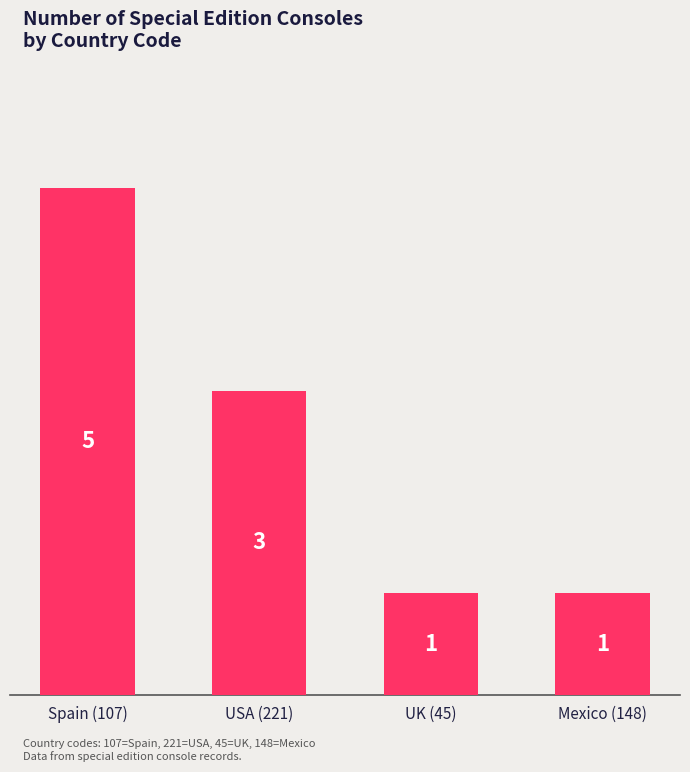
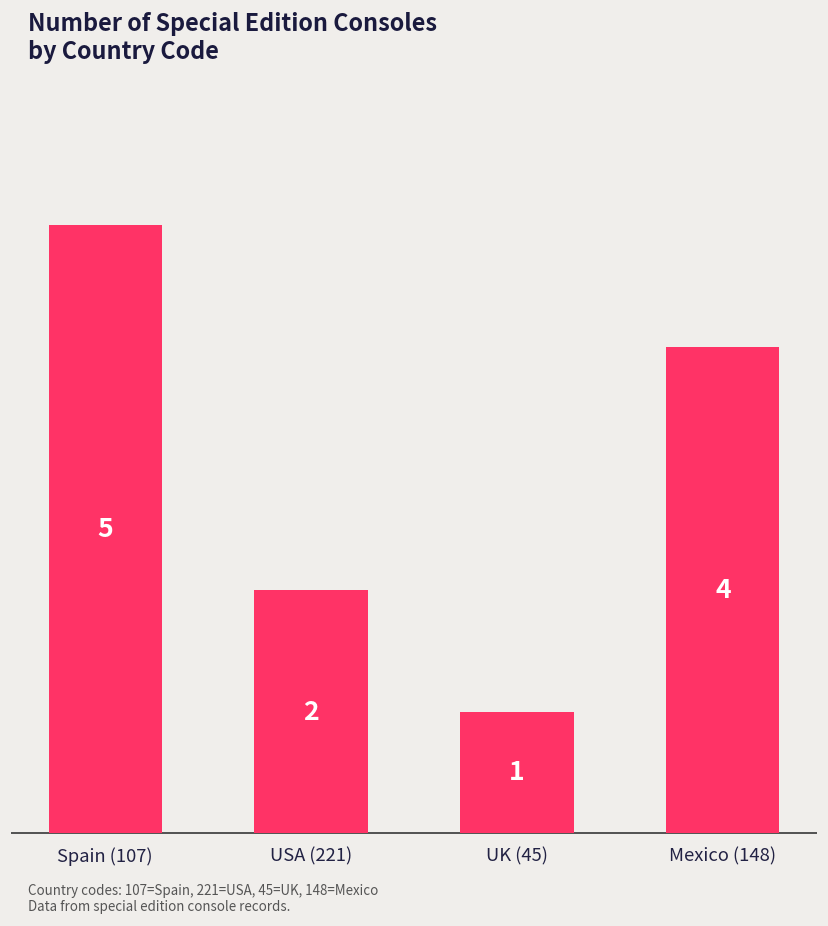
USA (221): 3 -> 2
Mexico (148): 1 -> 4
